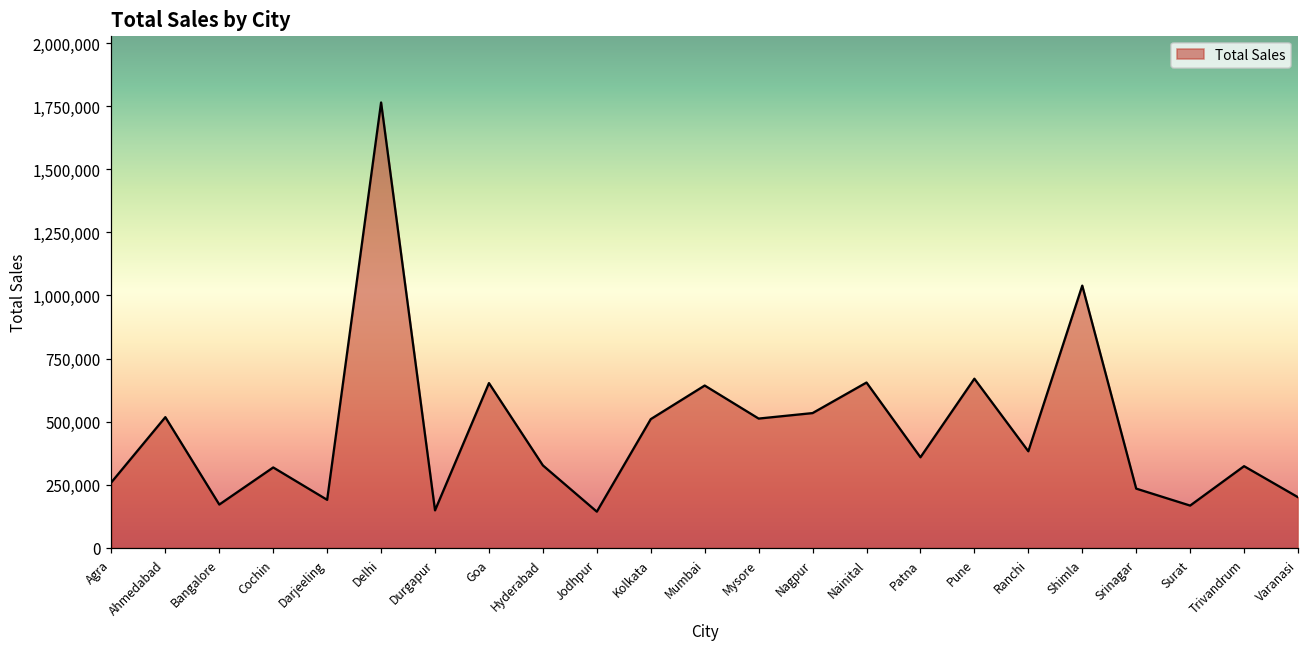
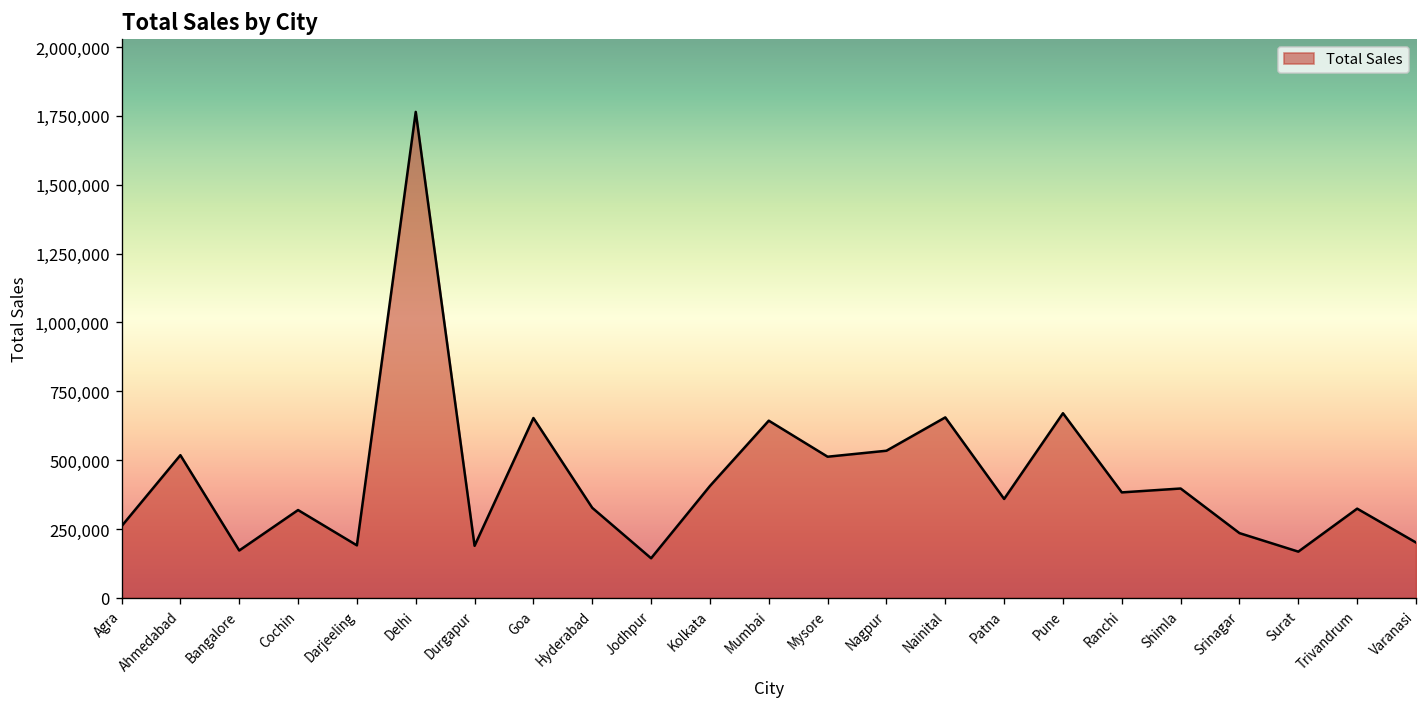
Durgapur: 150,000 -> 190,000
Kolkata: 510,000 -> 410,000
Shimla: 1,040,000 -> 400,000
